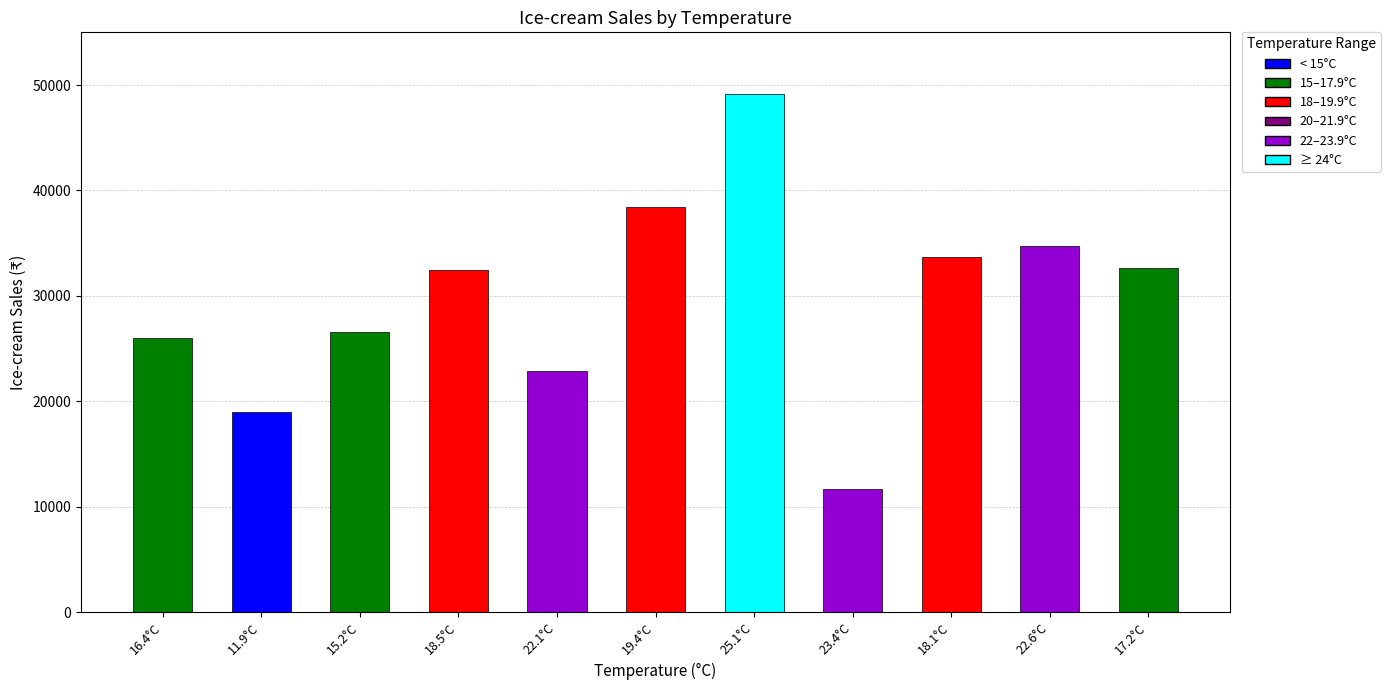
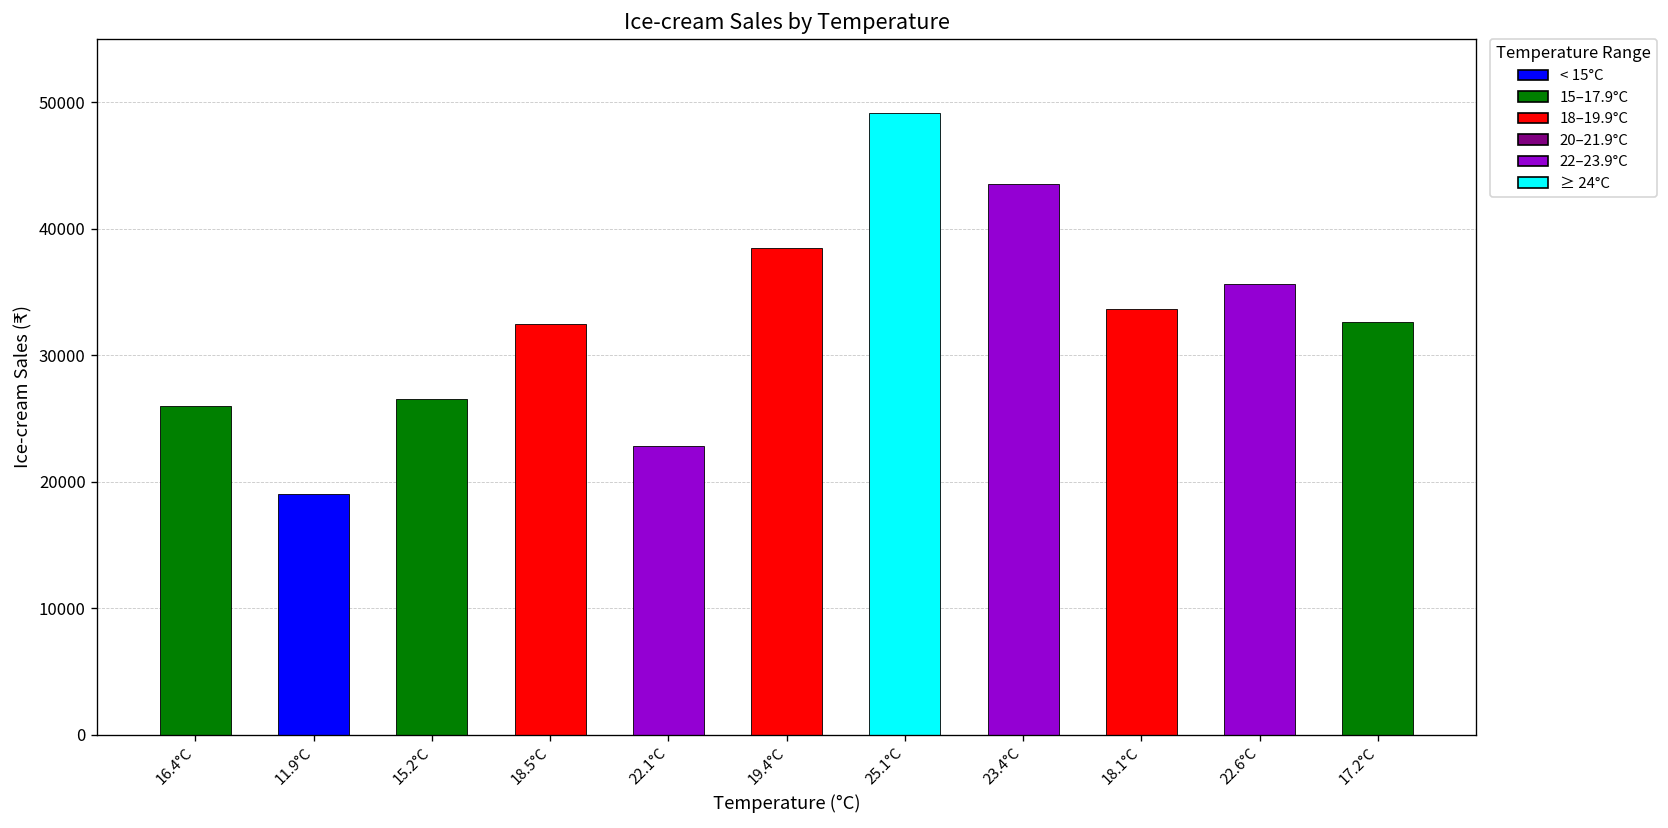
23.4°C: 11700 -> 43500
22.6°C: 34700 -> 35600
